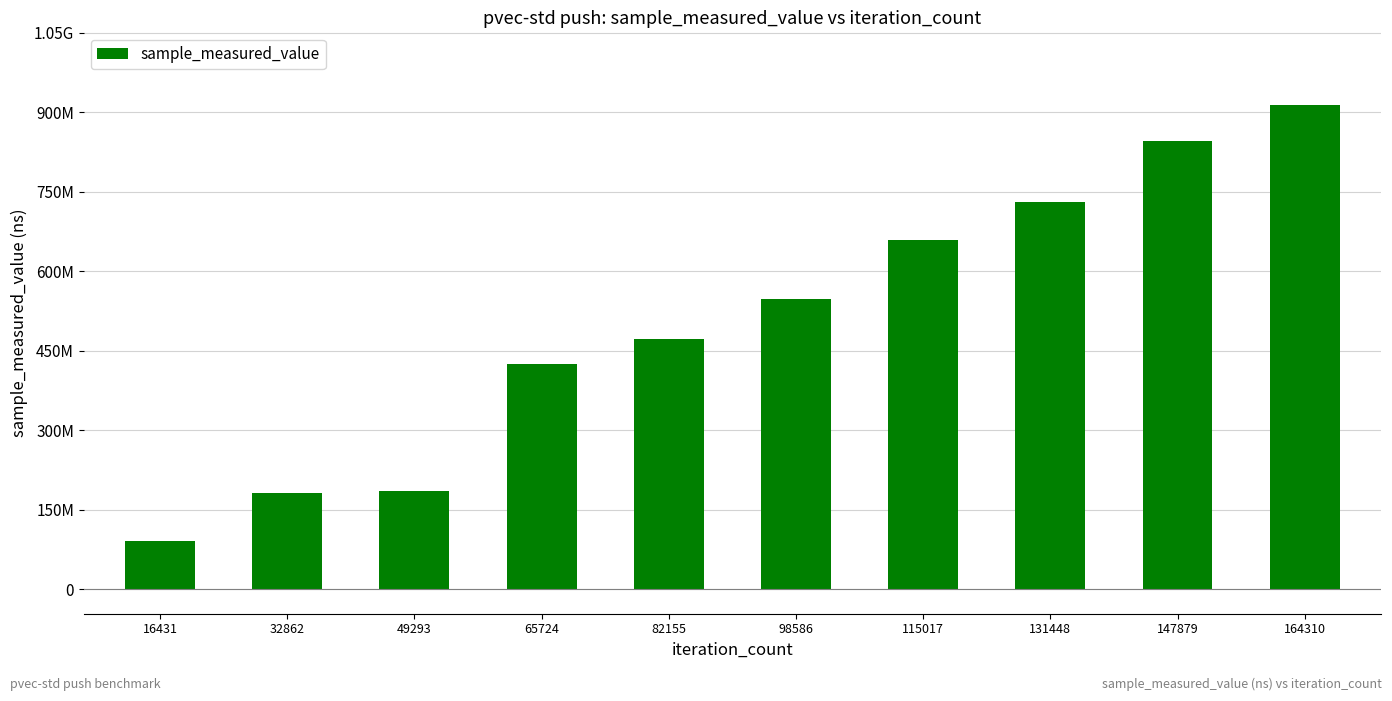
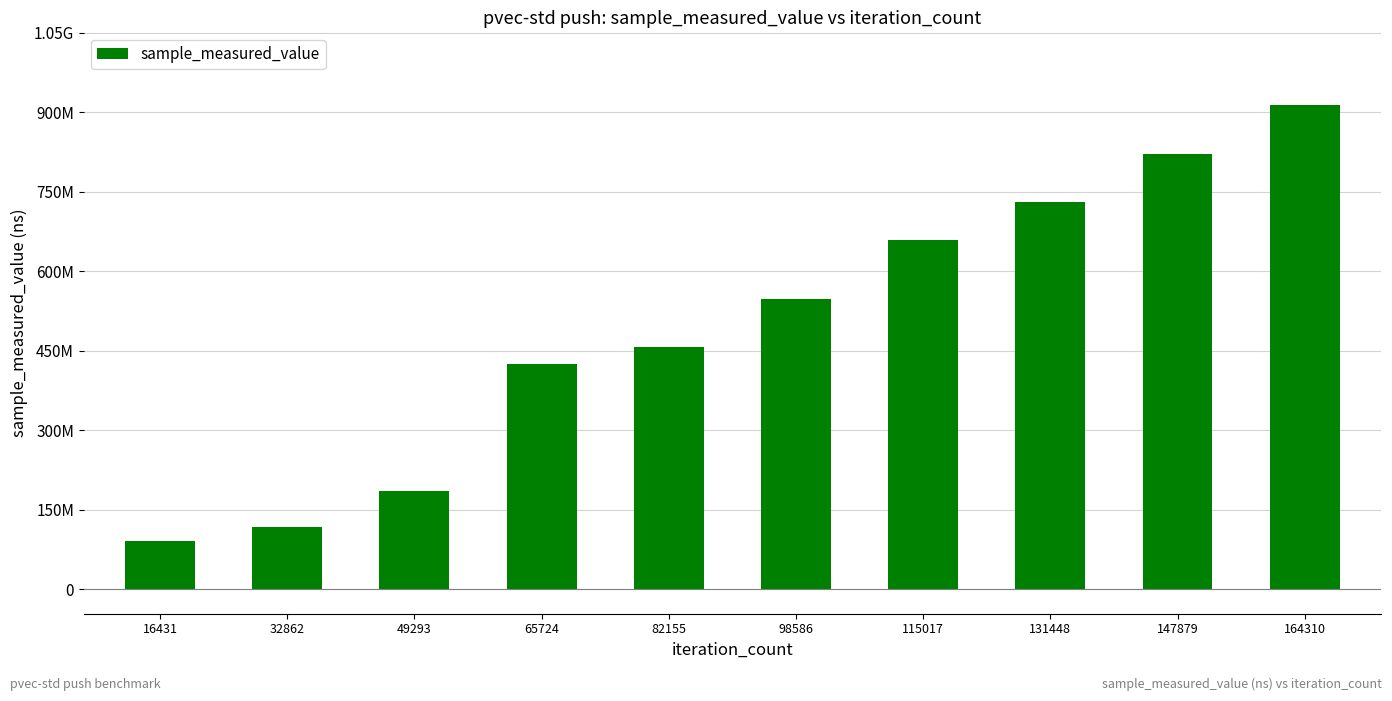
32862: 180000000 -> 120000000
82155: 470000000 -> 460000000
147879: 850000000 -> 820000000
